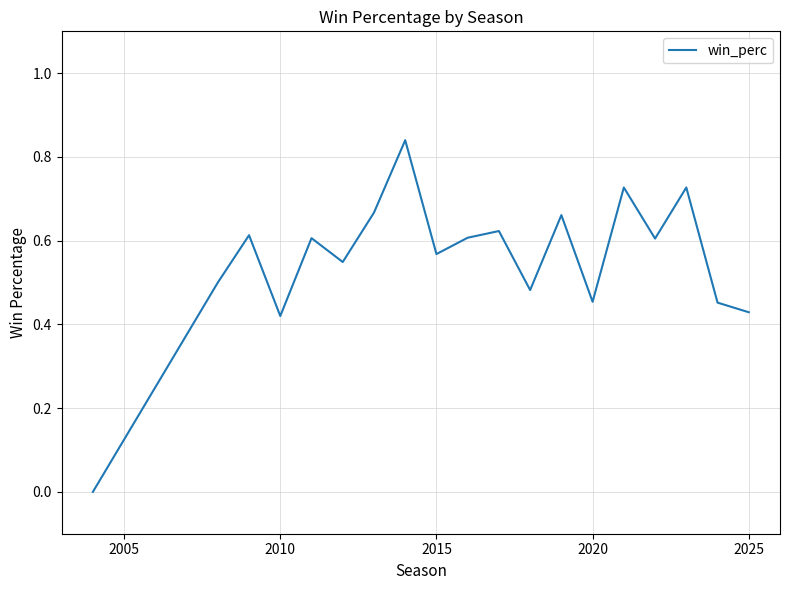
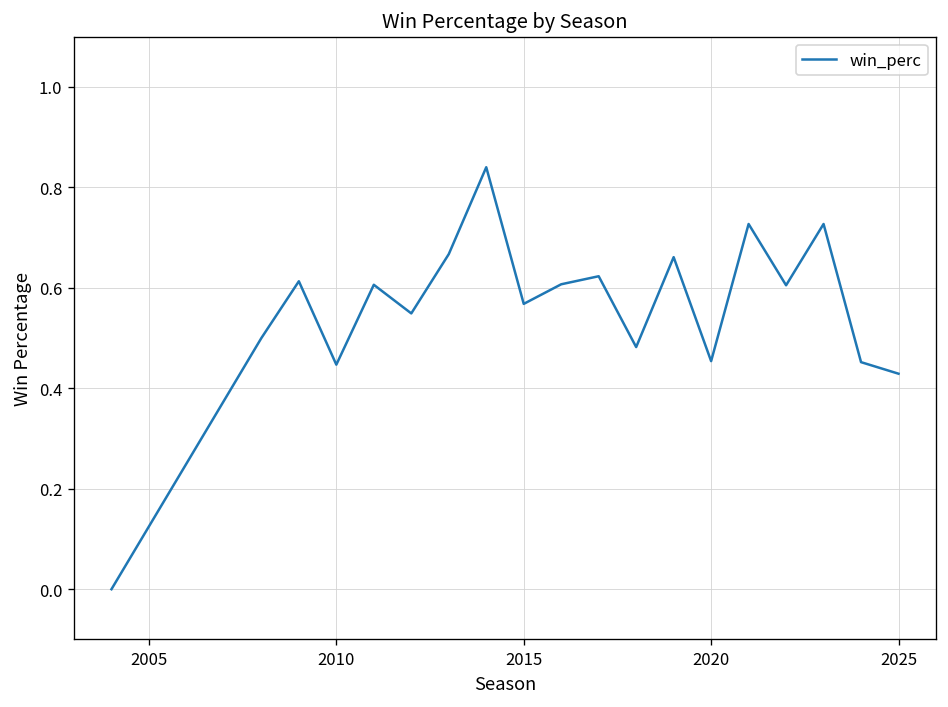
2010: 0.42 -> 0.45
